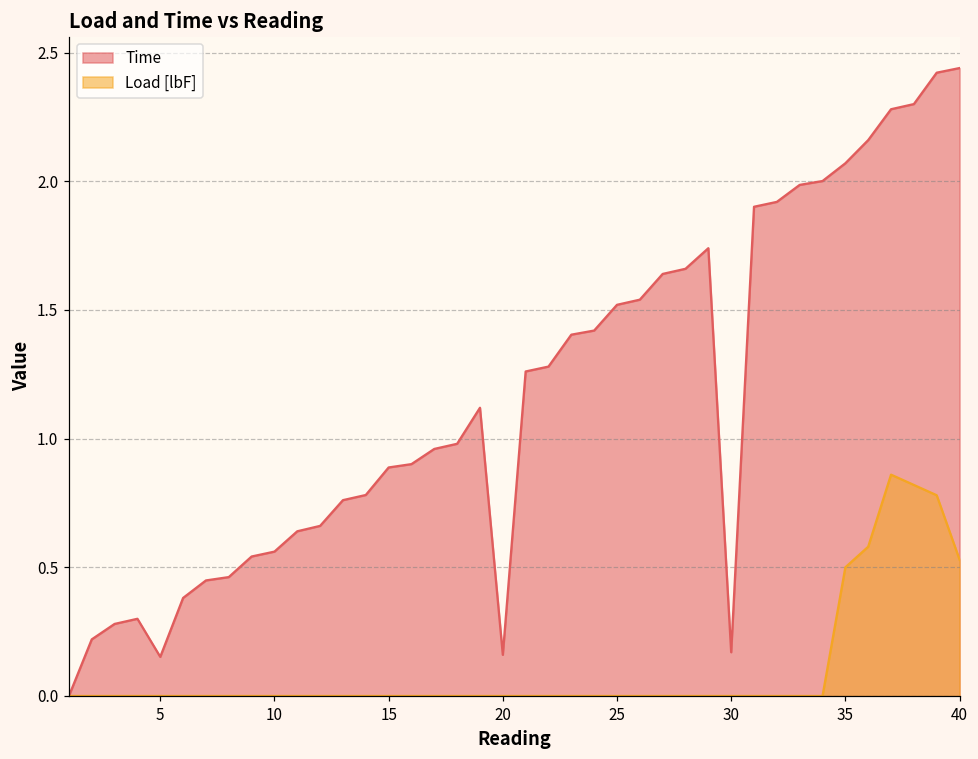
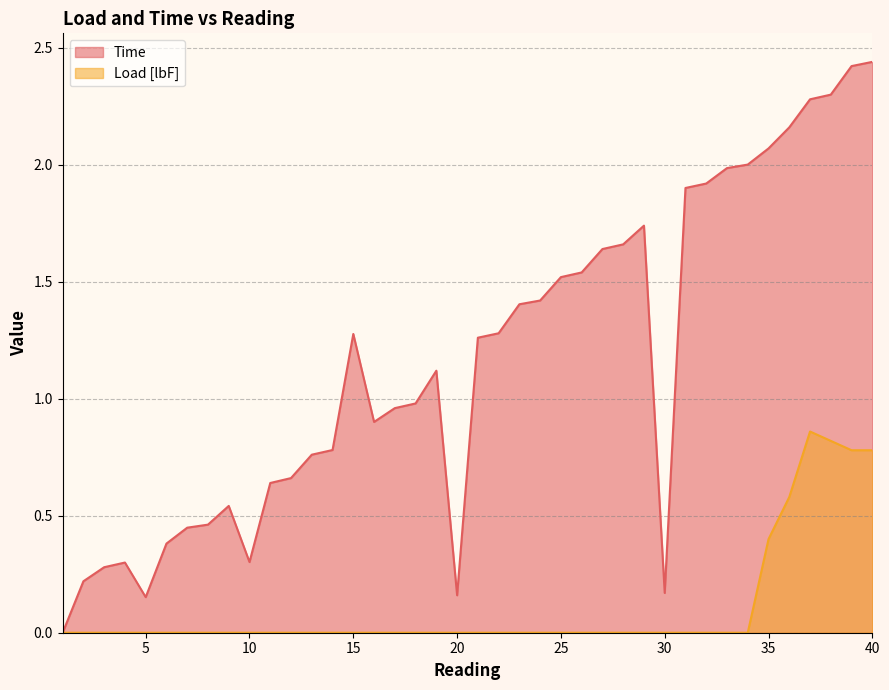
Time, 10: 0.56 -> 0.30
Time, 15: 0.89 -> 1.28
Load [lbF], 35: 0.5 -> 0.4
Load [lbF], 40: 0.53 -> 0.78
